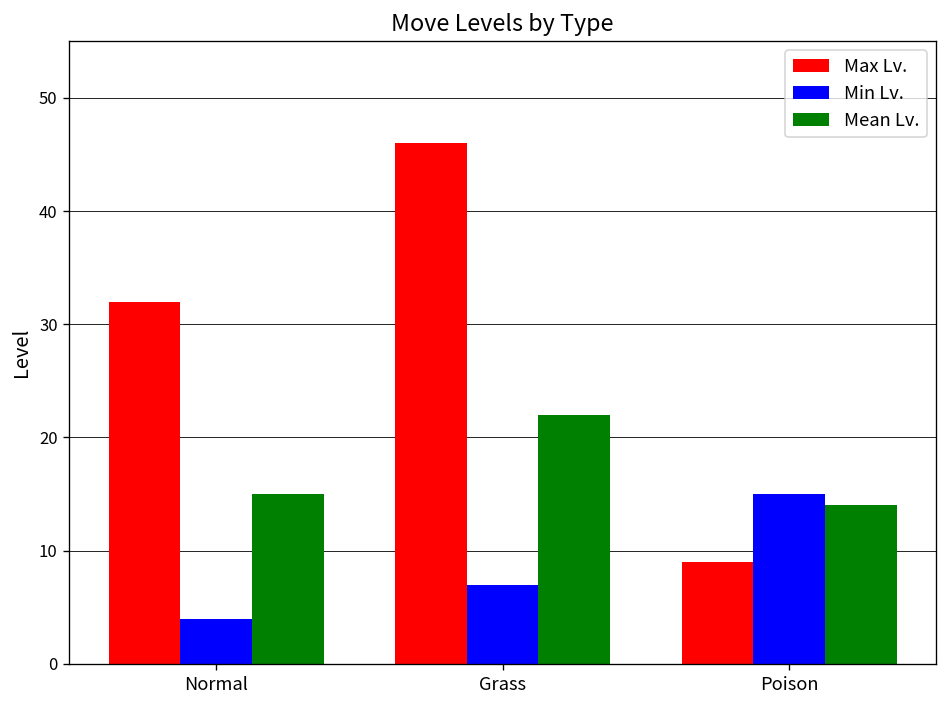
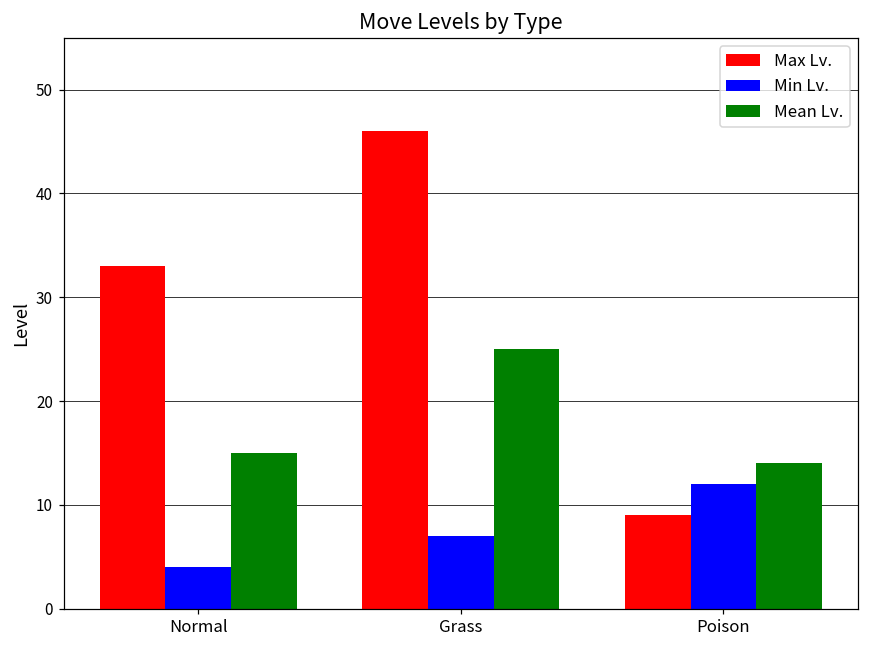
Max Lv., Normal: 32 -> 33
Mean Lv., Grass: 22 -> 25
Min Lv., Poison: 15 -> 12
